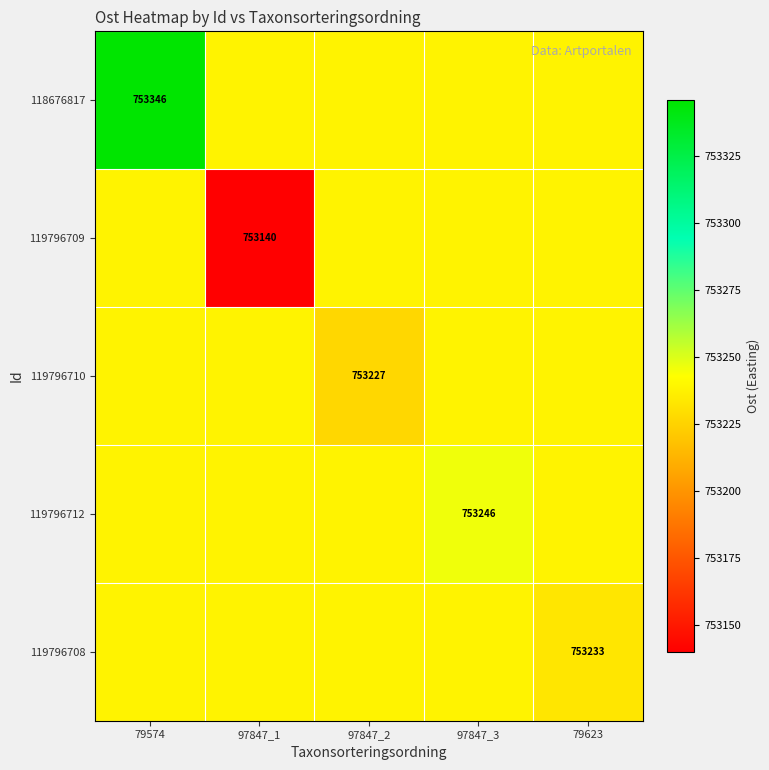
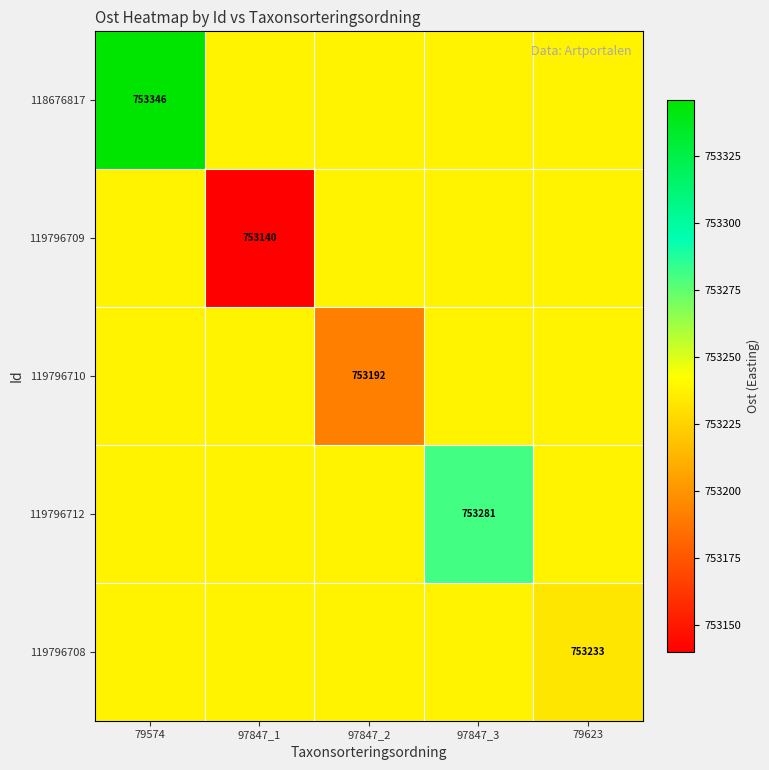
119796710, 97847_2: 753227 -> 753192
119796712, 97847_3: 753246 -> 753281
